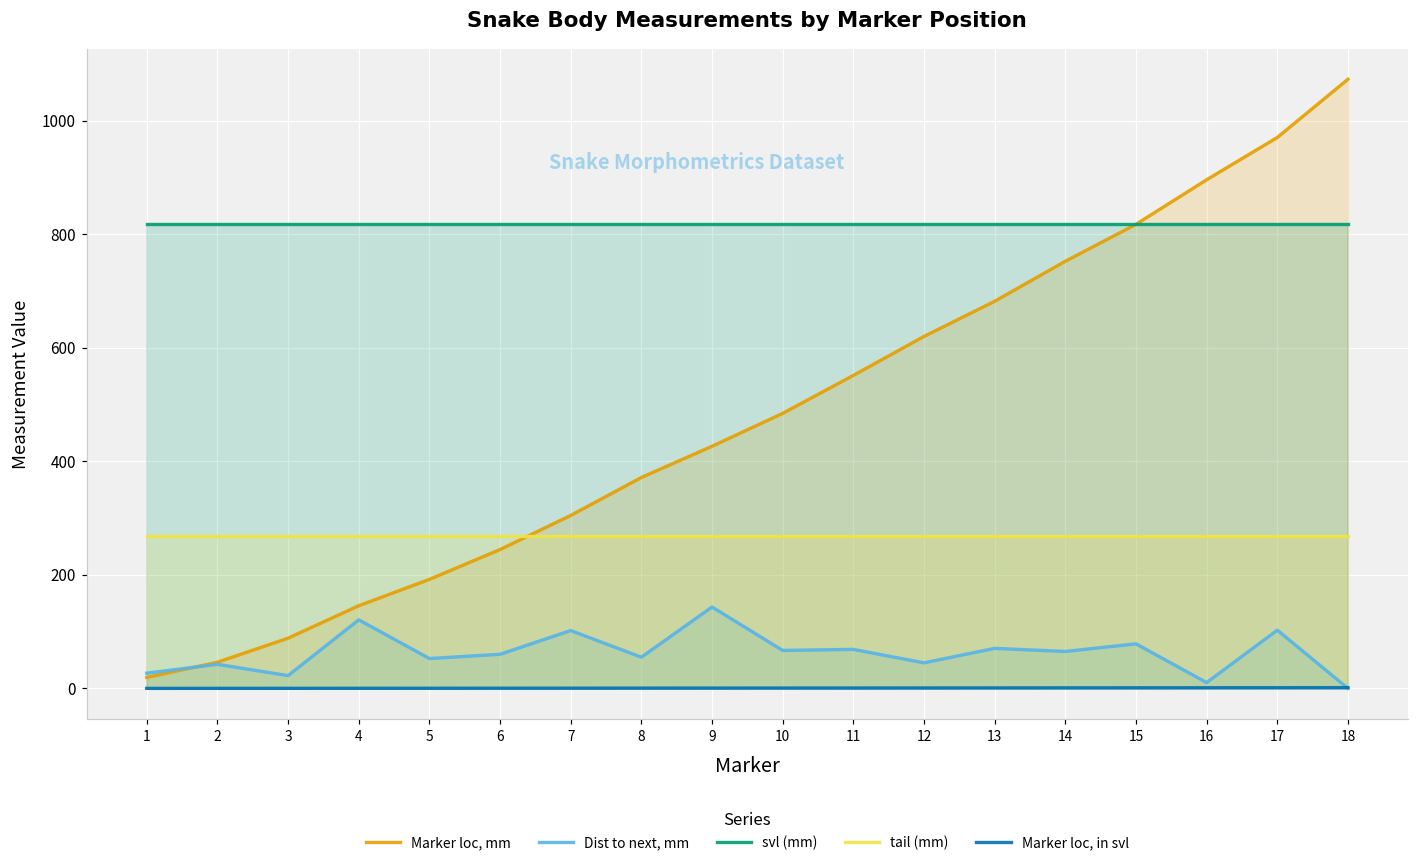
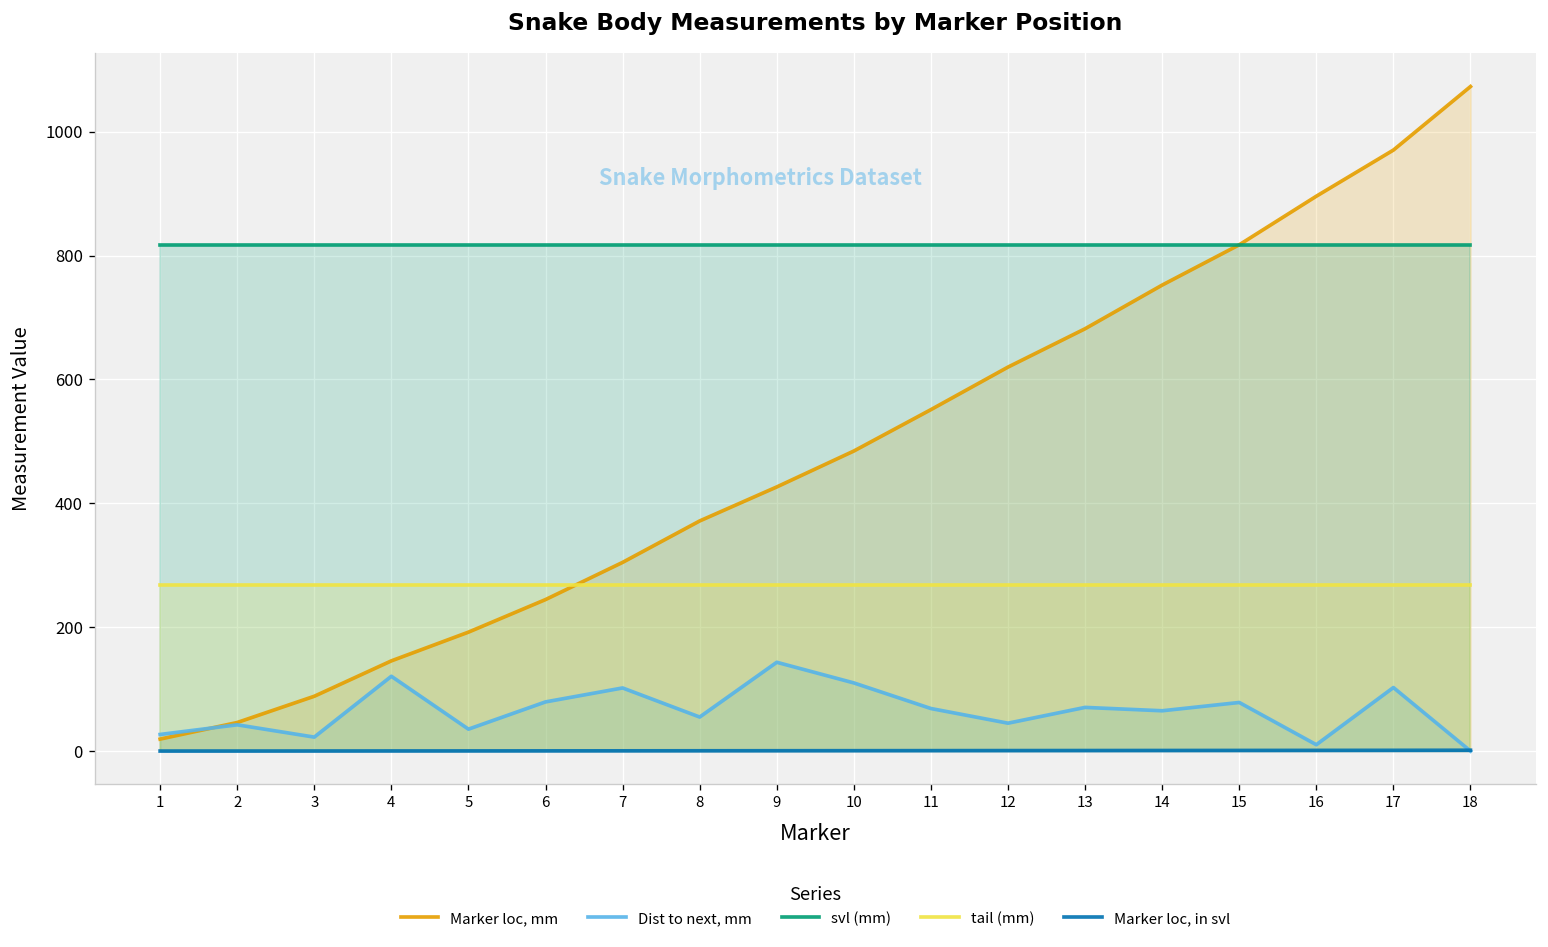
Dist to next, mm, 5: 50 -> 40
Dist to next, mm, 6: 60 -> 80
Dist to next, mm, 10: 70 -> 110
